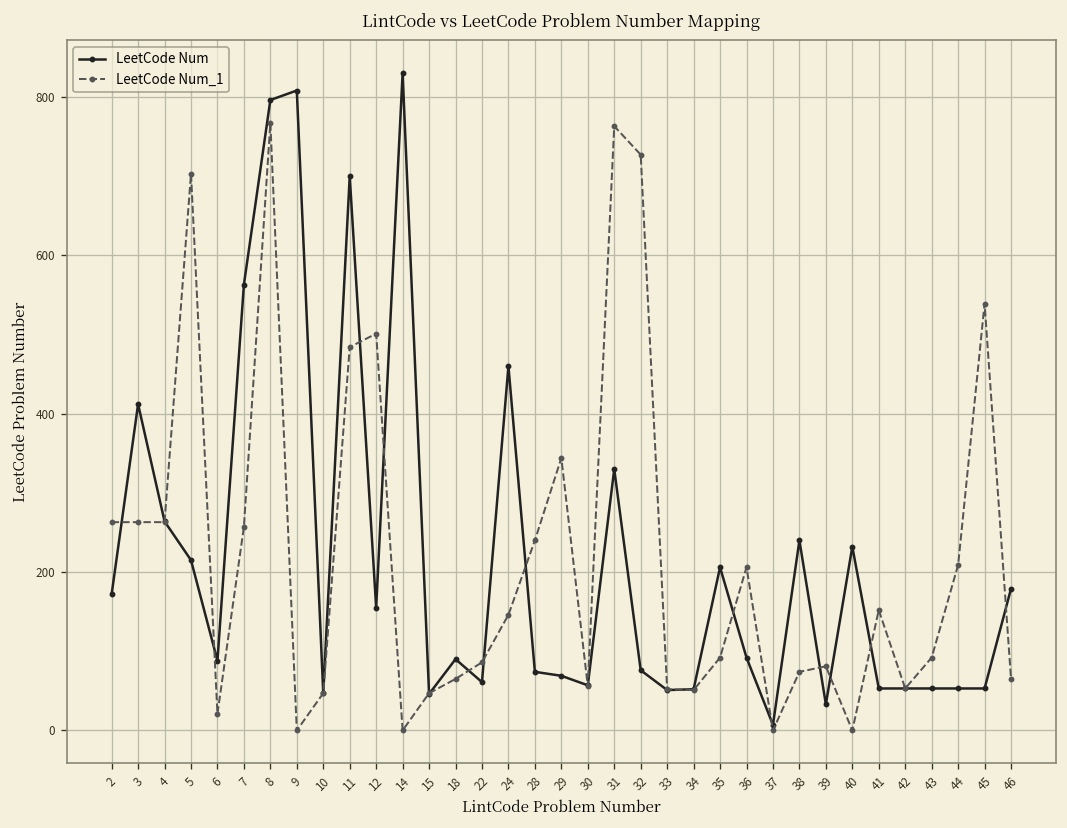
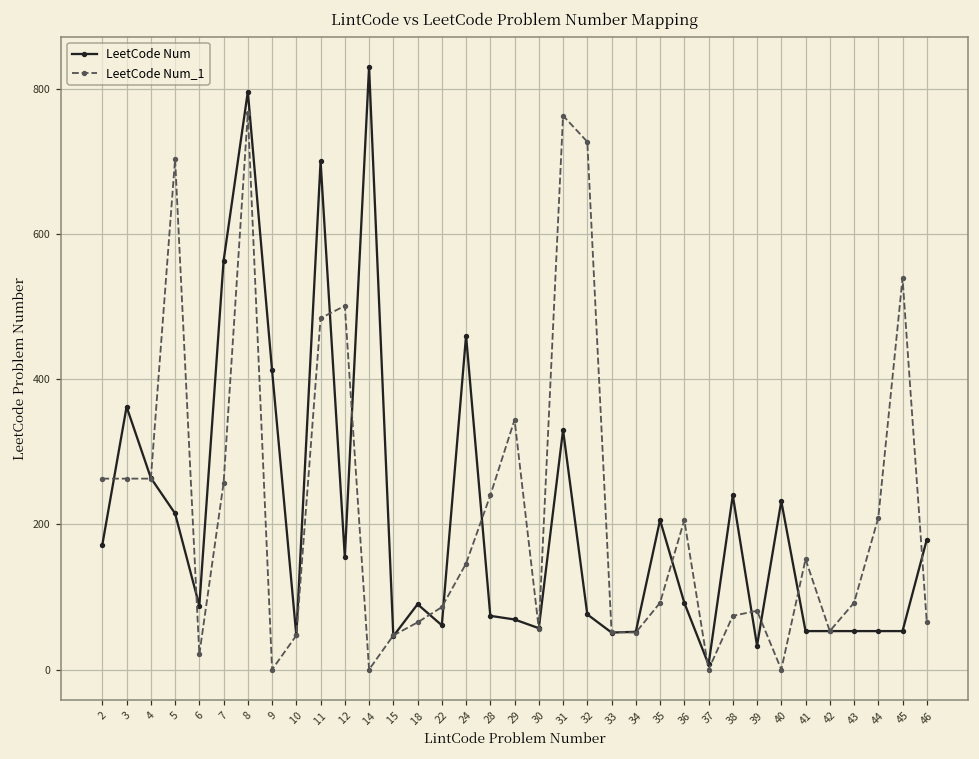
LeetCode Num, 3: 410 -> 360
LeetCode Num, 9: 810 -> 410
